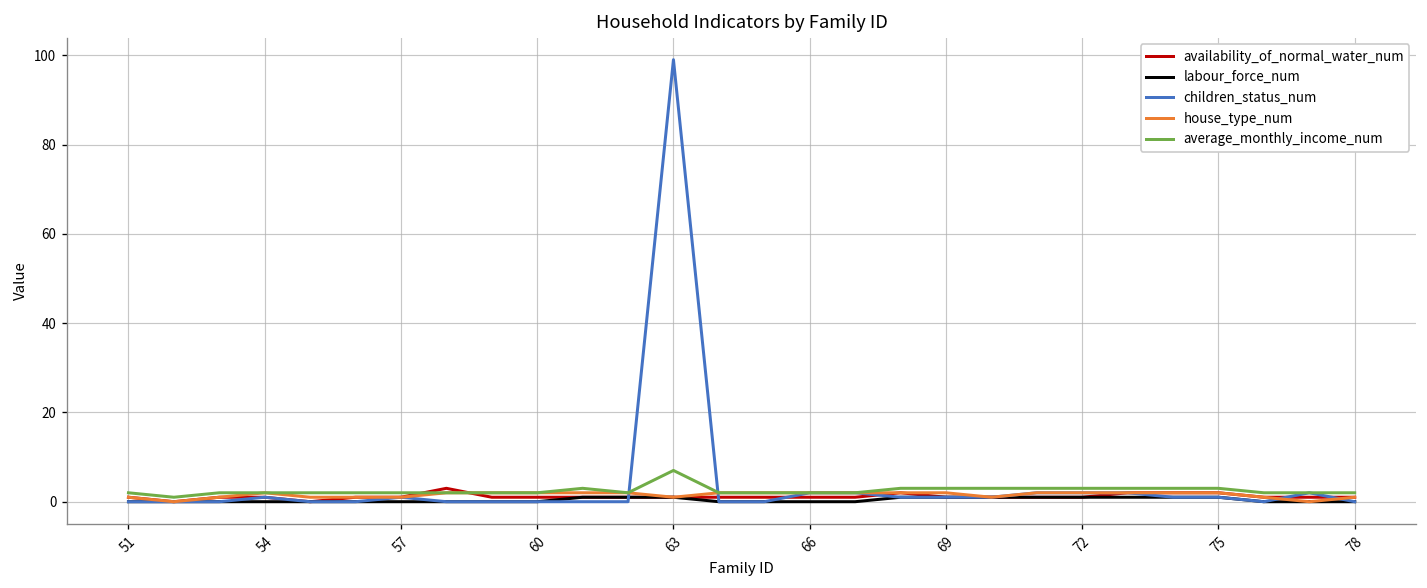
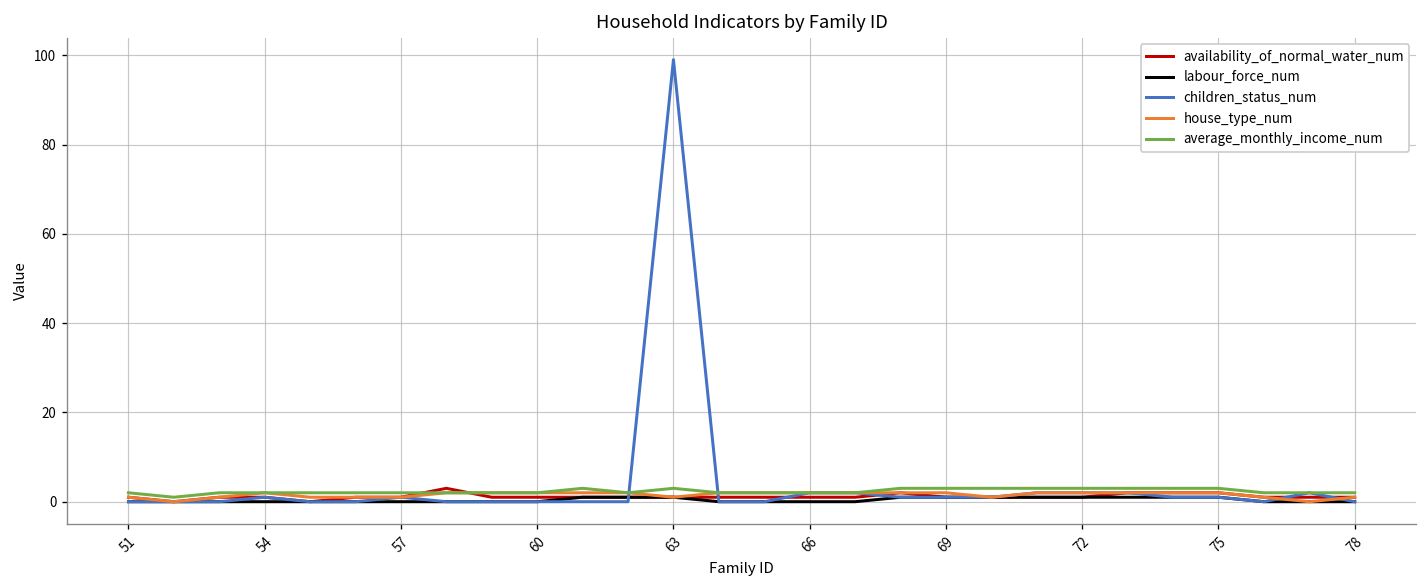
average_monthly_income_num, 63: 7 -> 3
